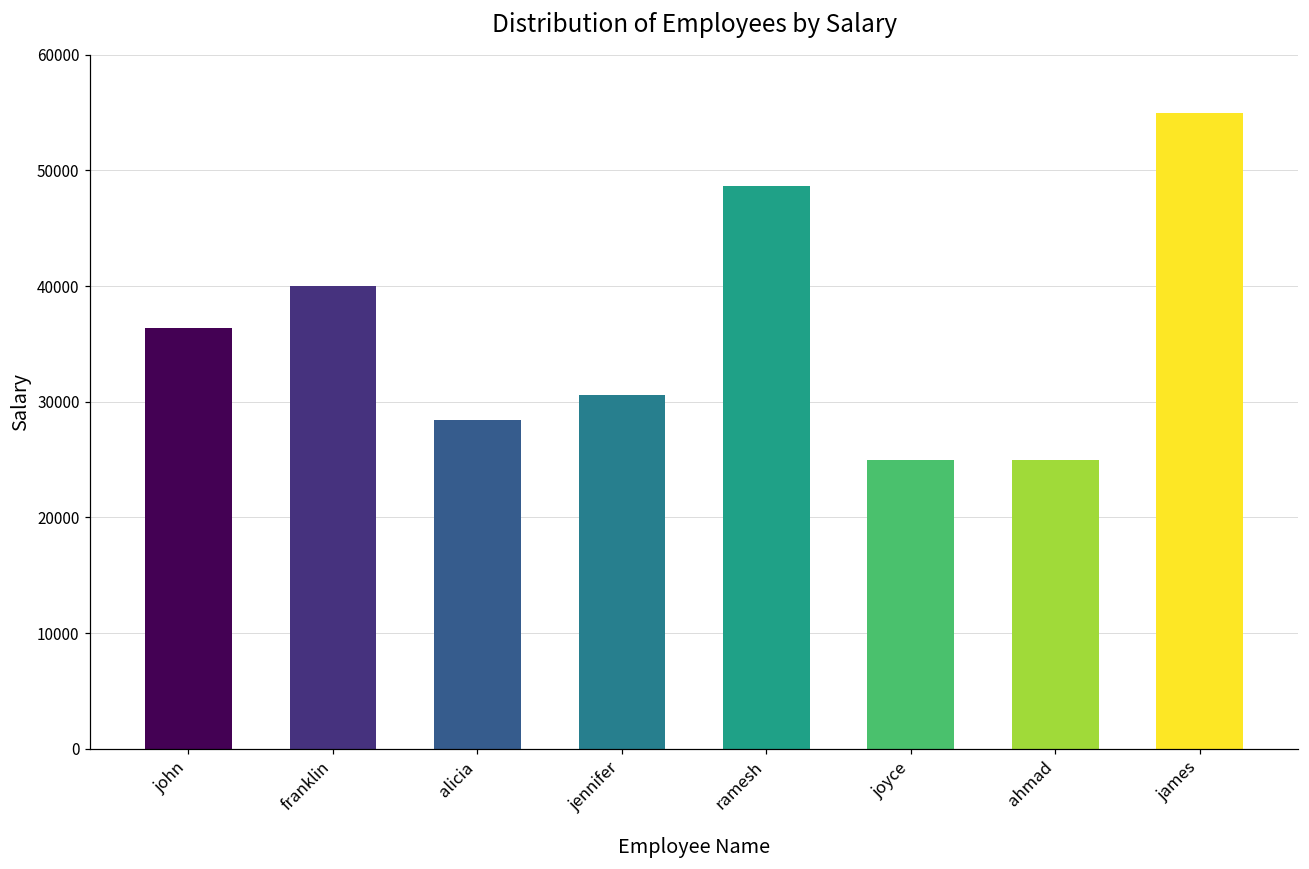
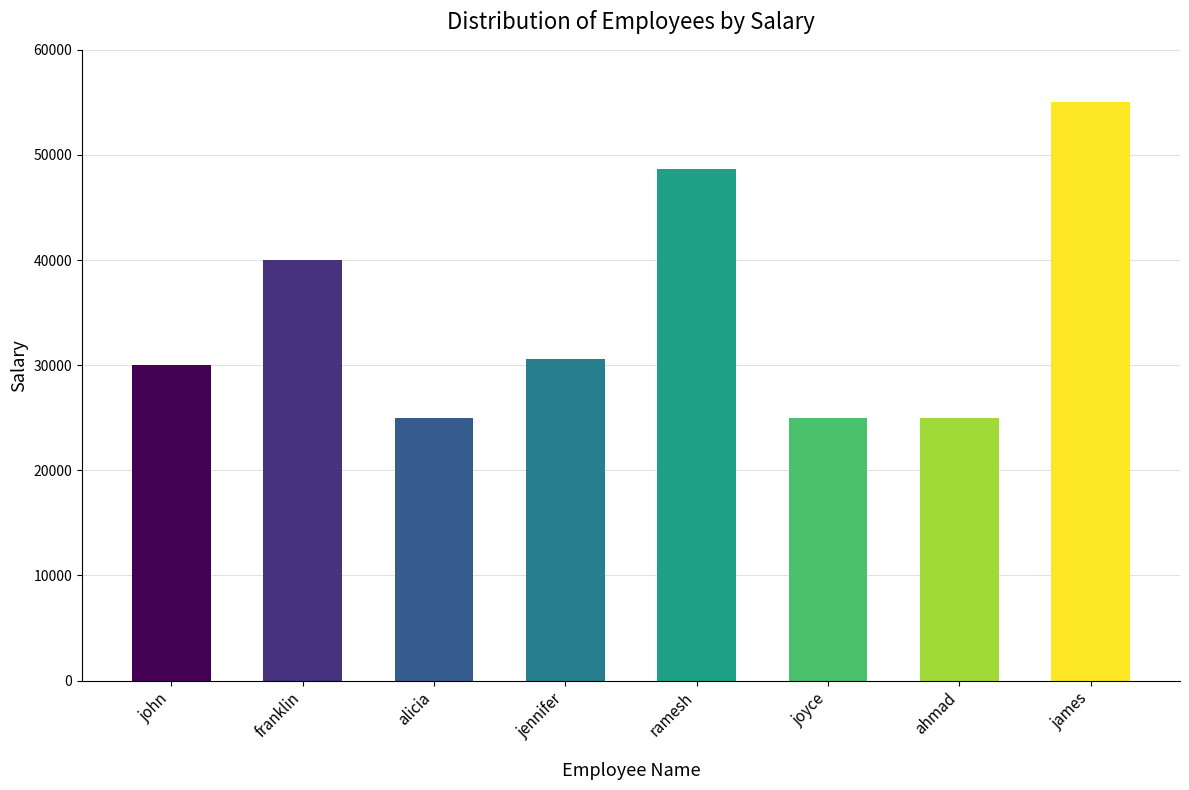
john: 36400 -> 30000
alicia: 28500 -> 25000
